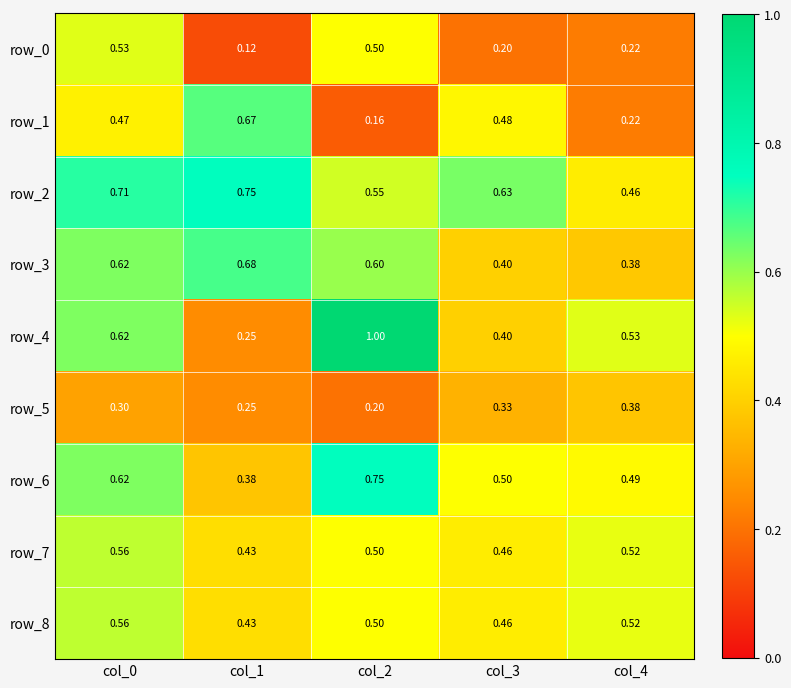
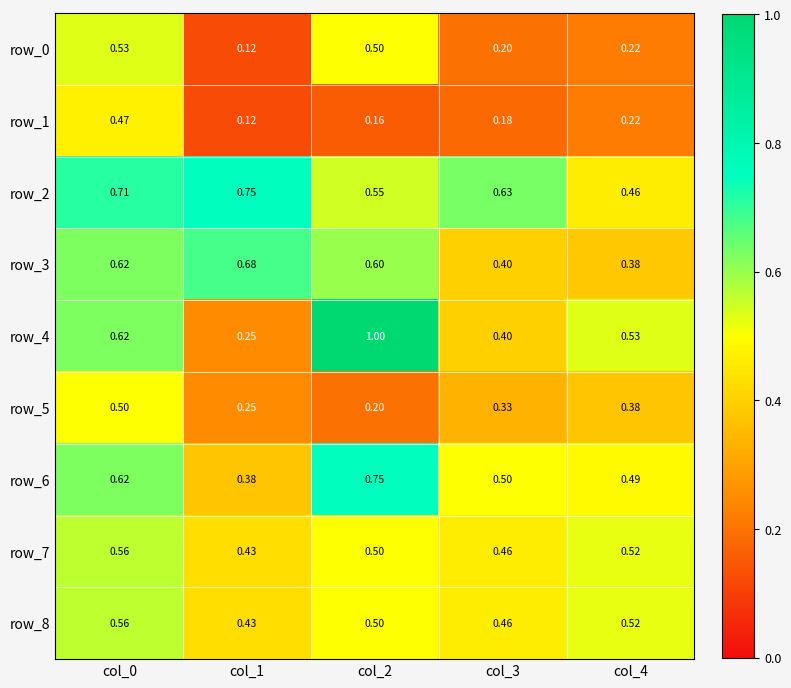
row_1, col_1: 0.67 -> 0.12
row_1, col_3: 0.48 -> 0.18
row_5, col_0: 0.30 -> 0.50
